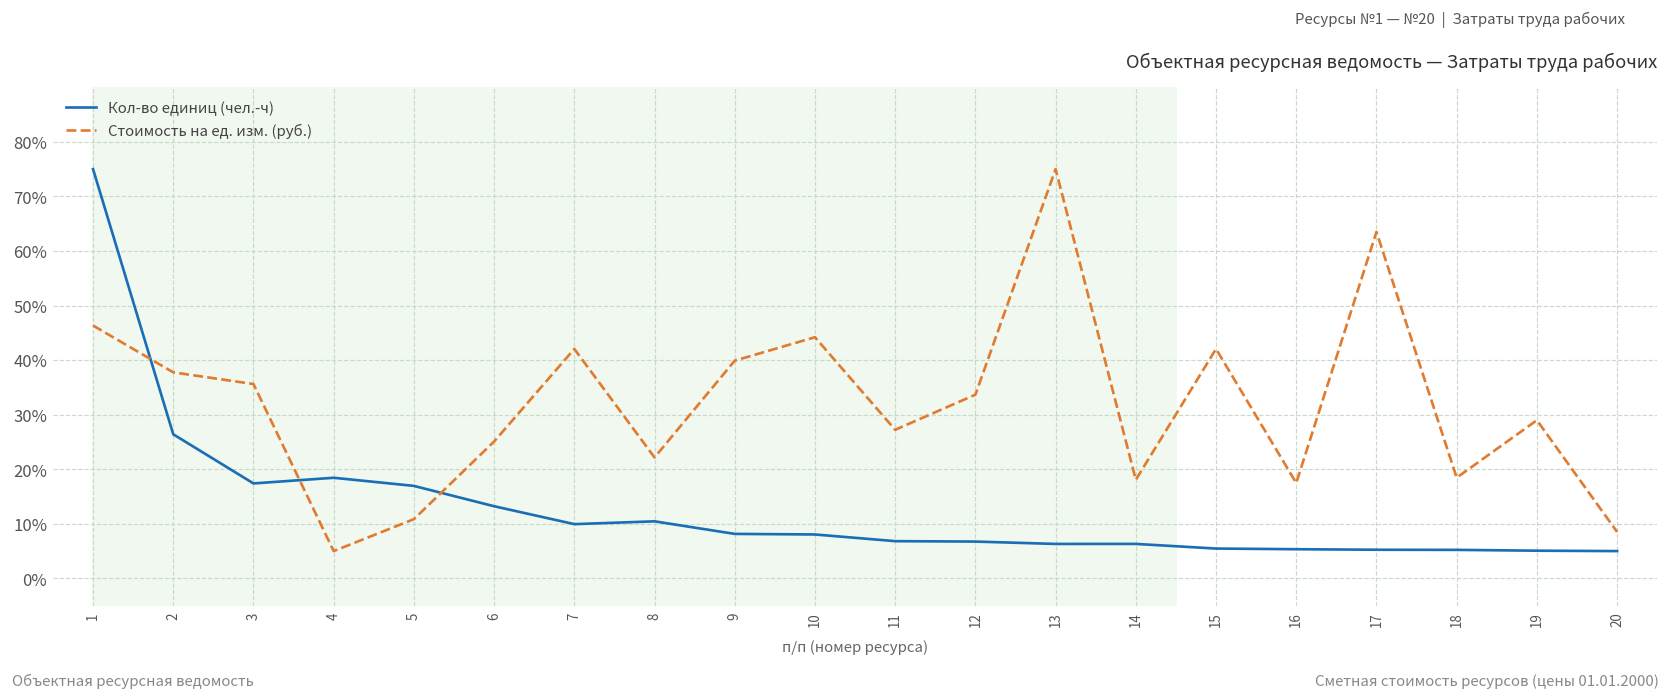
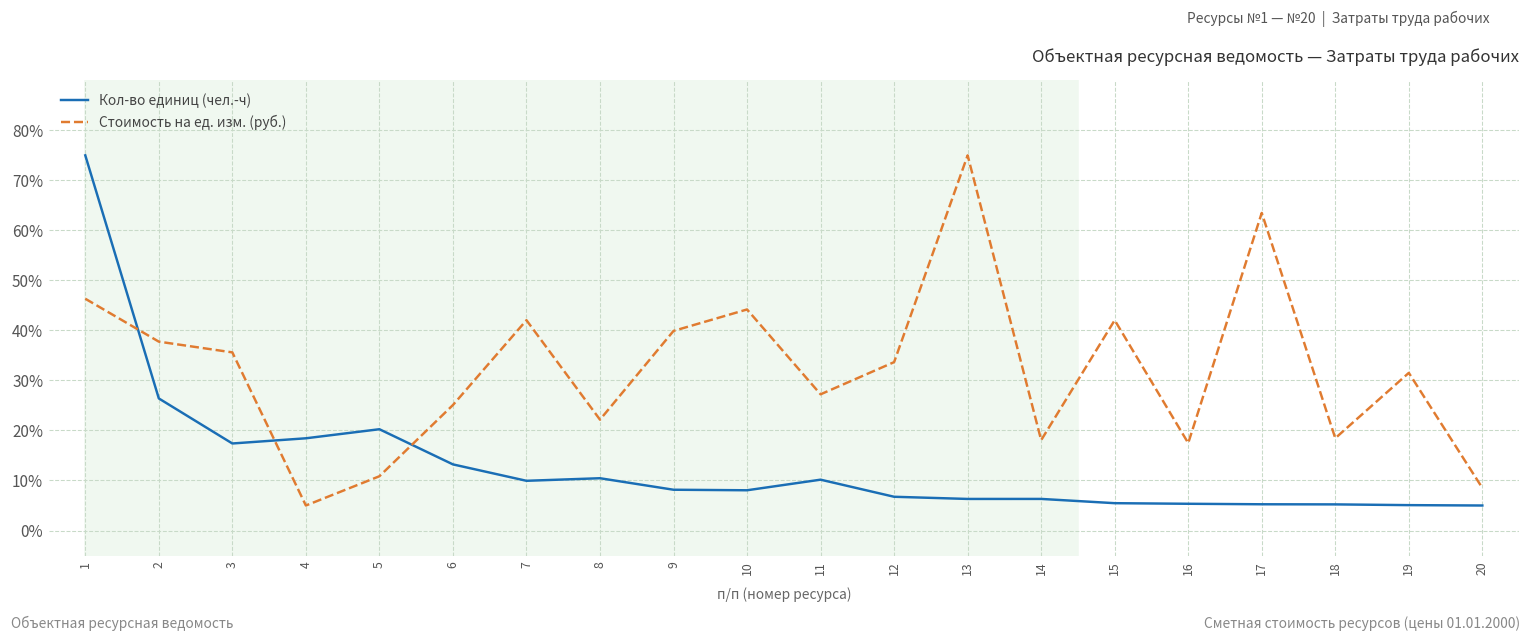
Кол-во единиц (чел.-ч), 5: 17% -> 20%
Кол-во единиц (чел.-ч), 11: 7% -> 10%
Стоимость на ед. изм. (руб.), 19: 29% -> 32%
